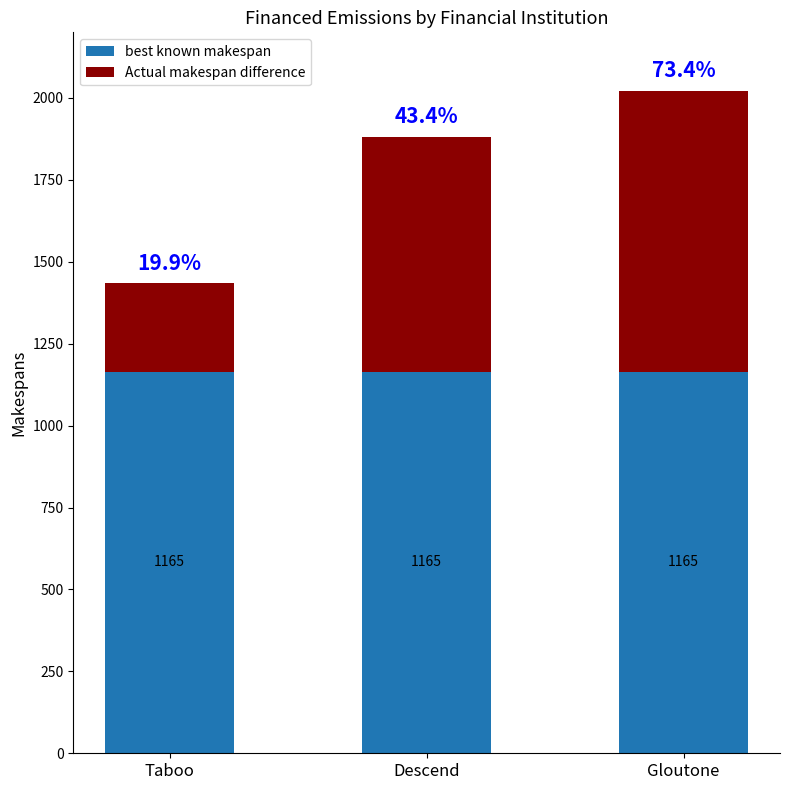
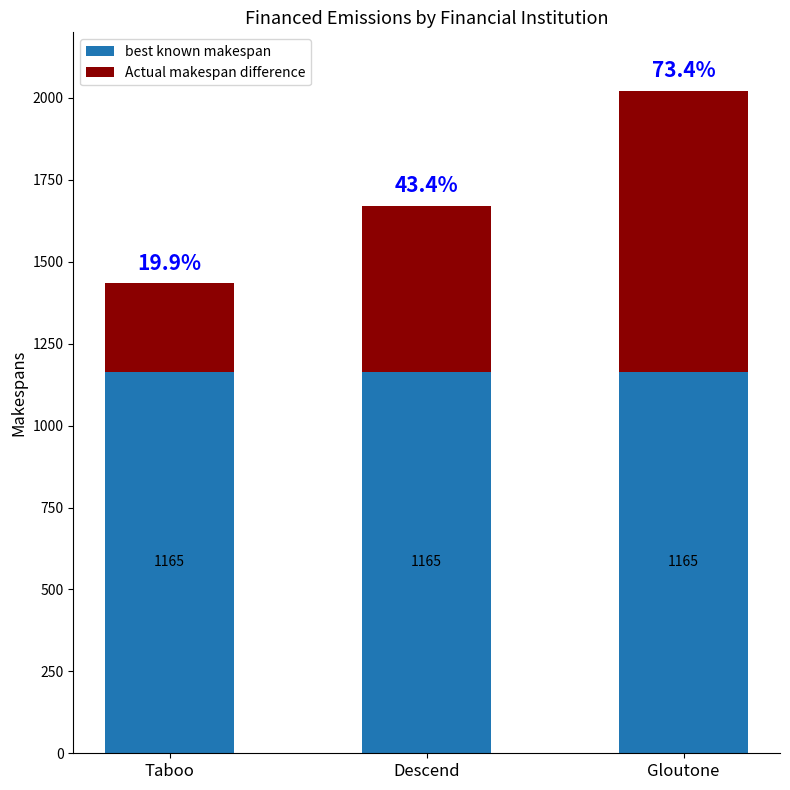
Actual makespan difference, Descend: 720 -> 510
